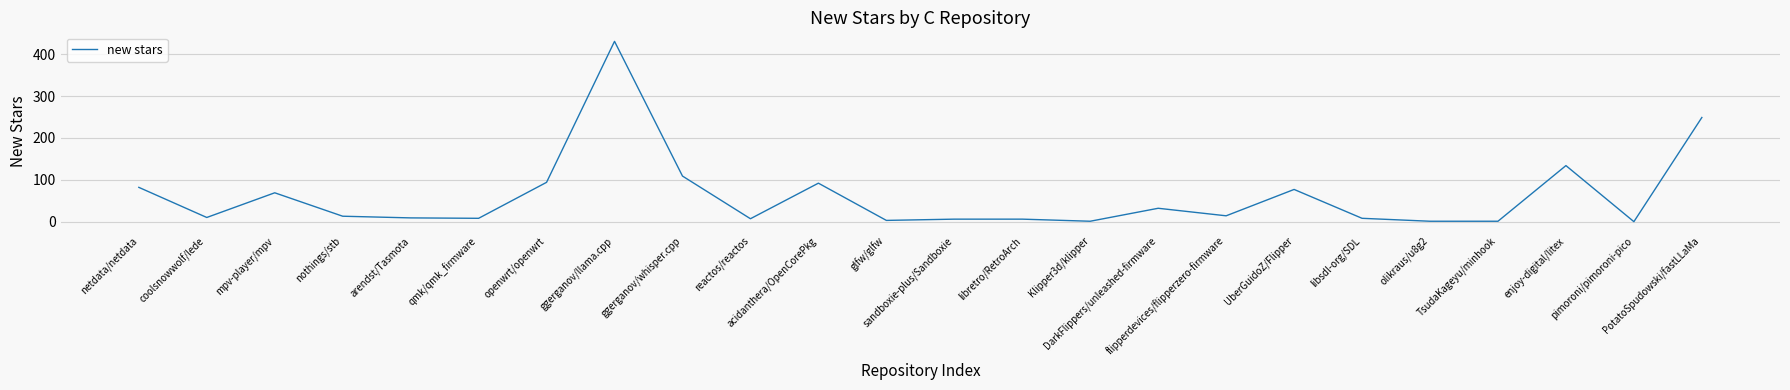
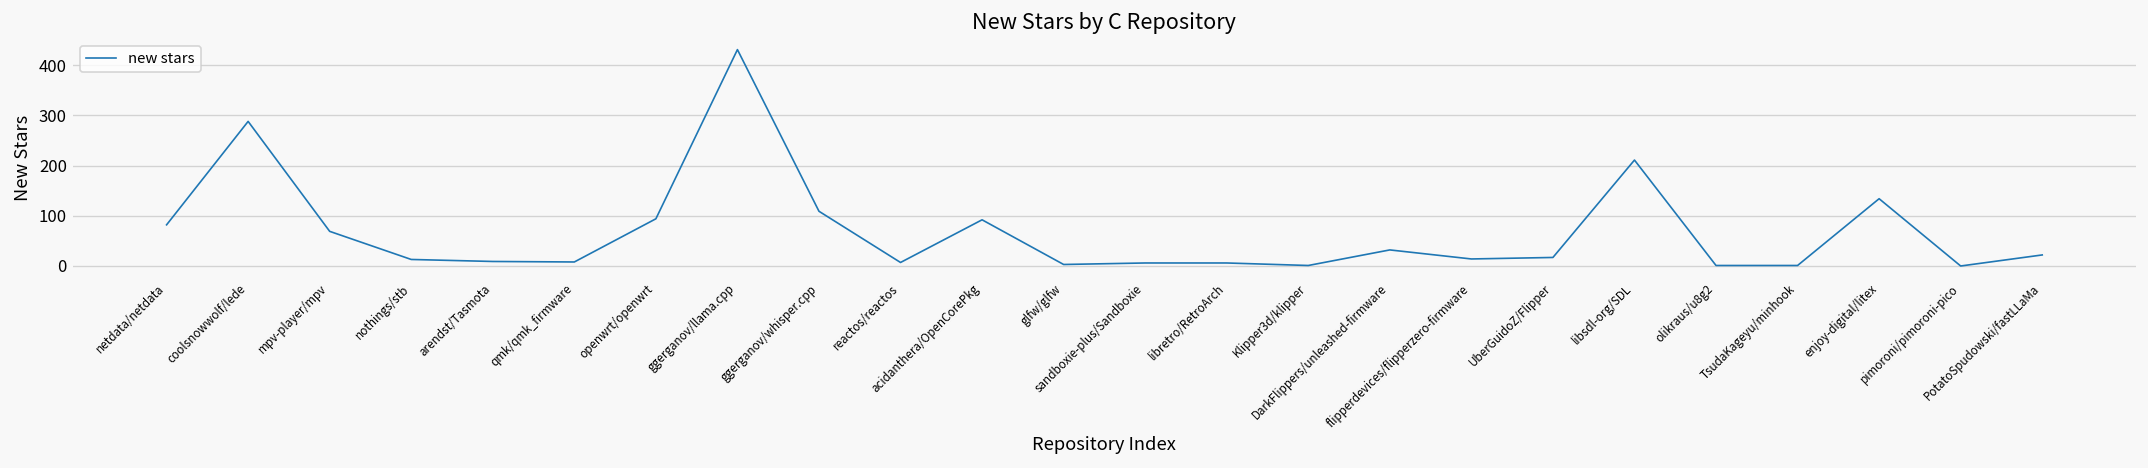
coolsnowwolf/lede: 10 -> 290
UberGuidoZ/Flipper: 80 -> 20
libsdl-org/SDL: 10 -> 210
PotatoSpudowski/fastLLaMa: 250 -> 20
